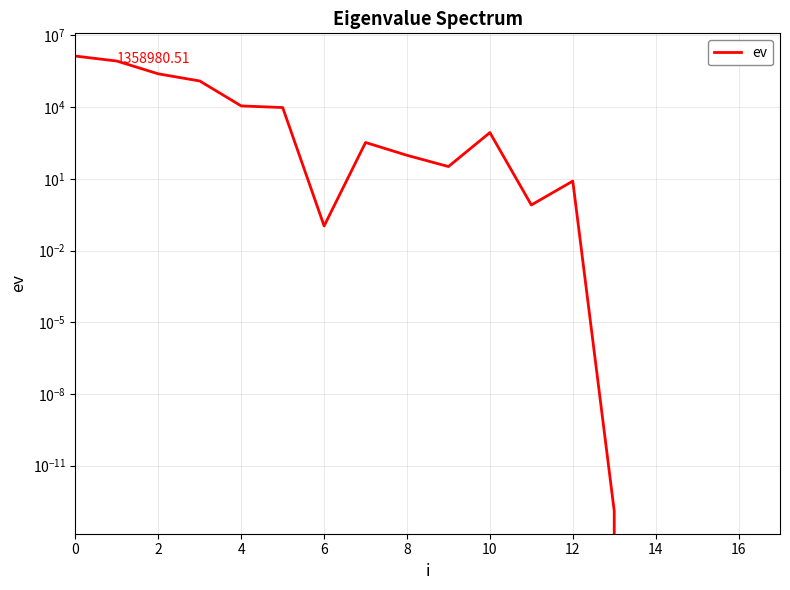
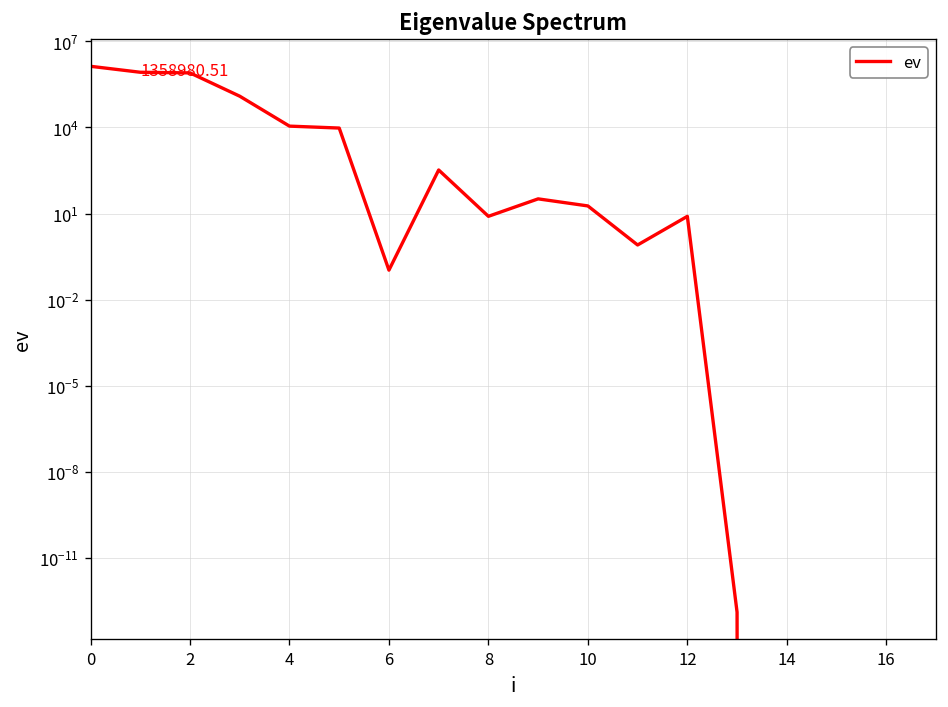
2: 200000 -> 800000
8: 100 -> 8
10: 900 -> 20
